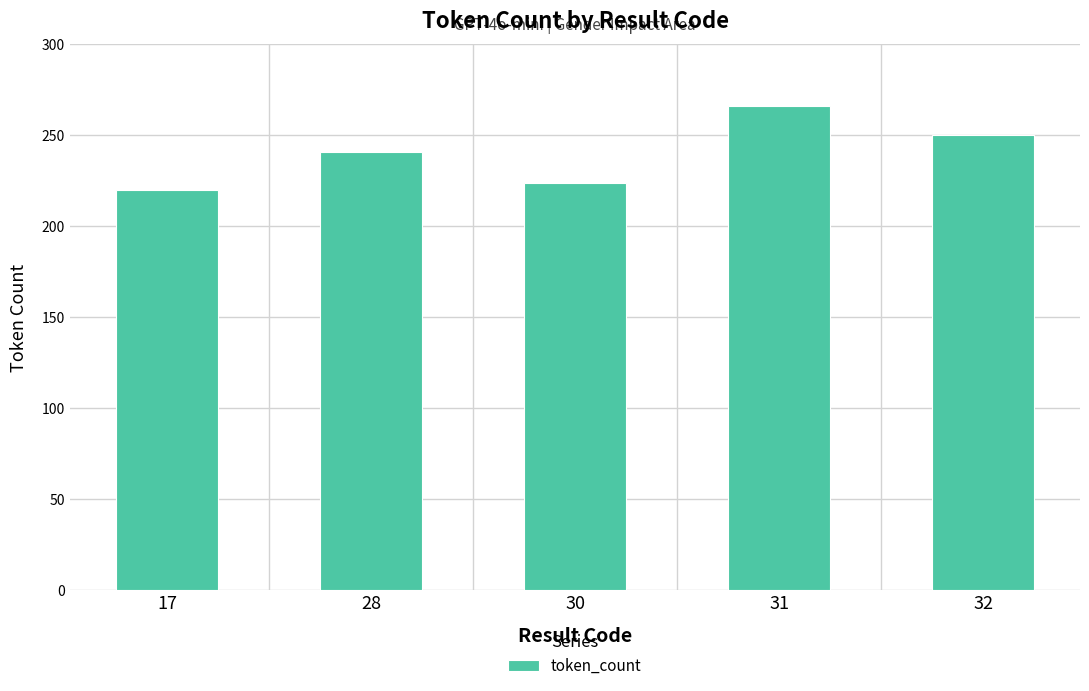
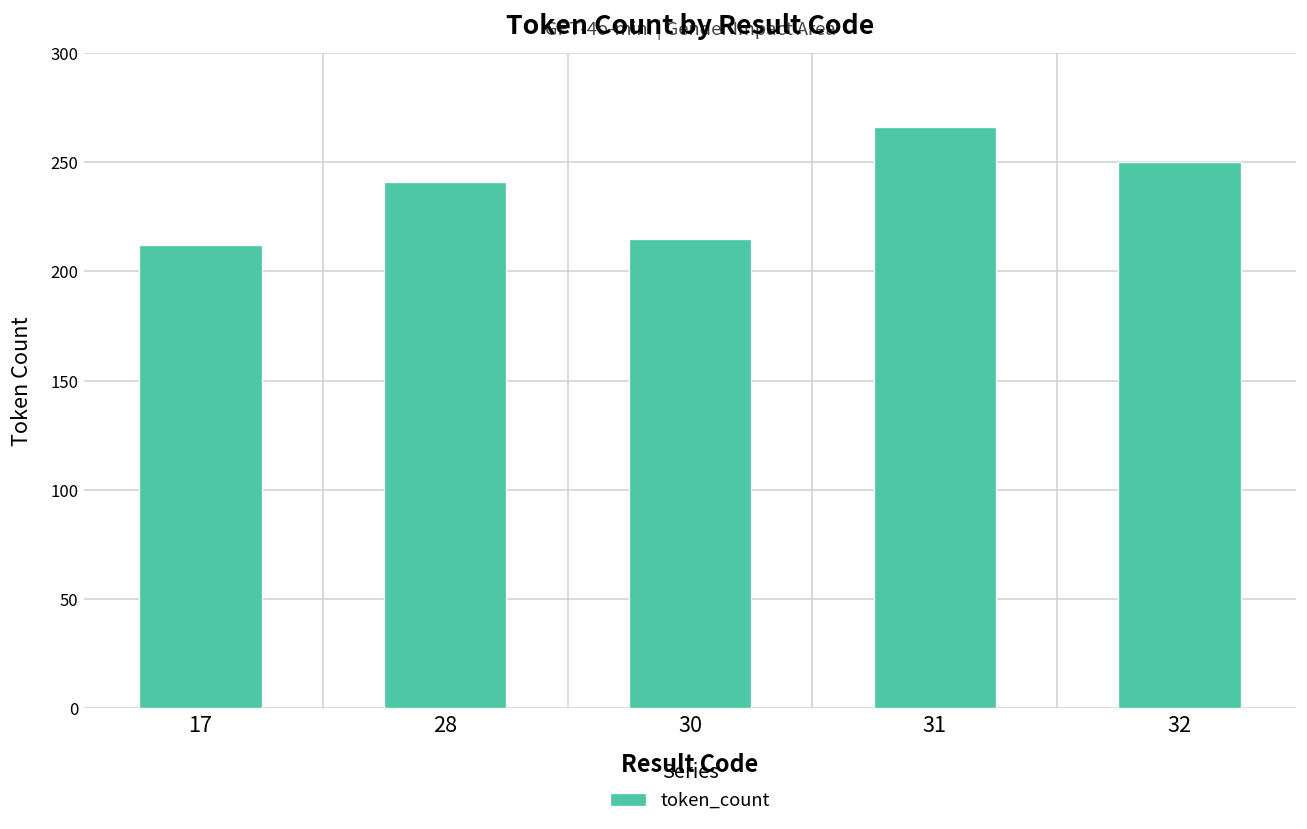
17: 220 -> 212
30: 224 -> 215
